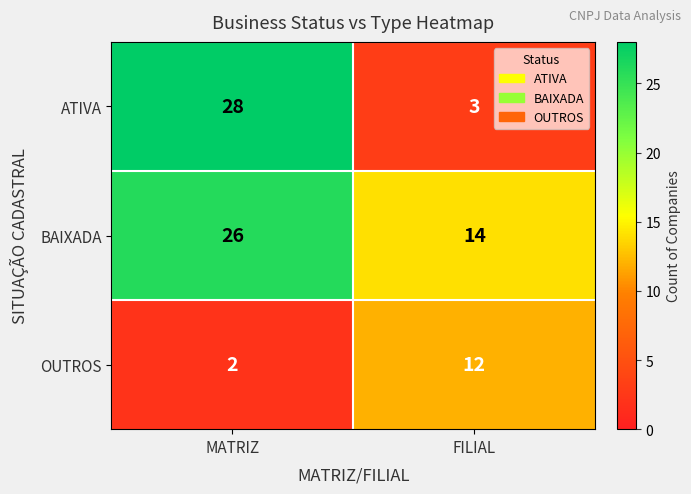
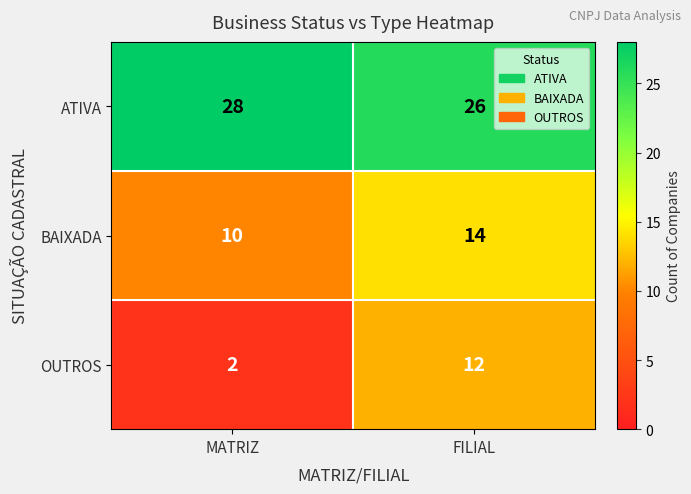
ATIVA, FILIAL: 3 -> 26
BAIXADA, MATRIZ: 26 -> 10
